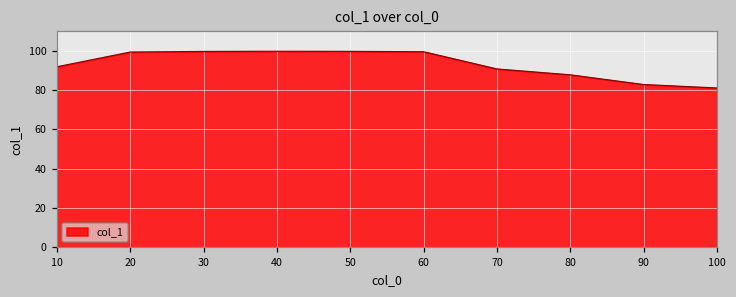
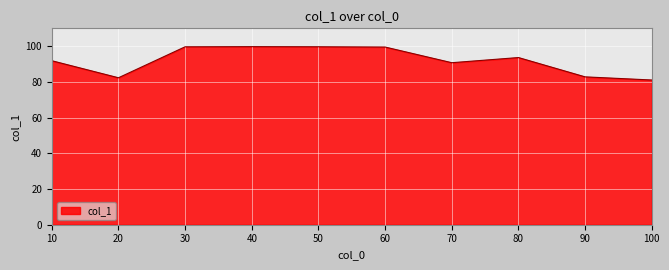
20: 99 -> 82
80: 88 -> 94
